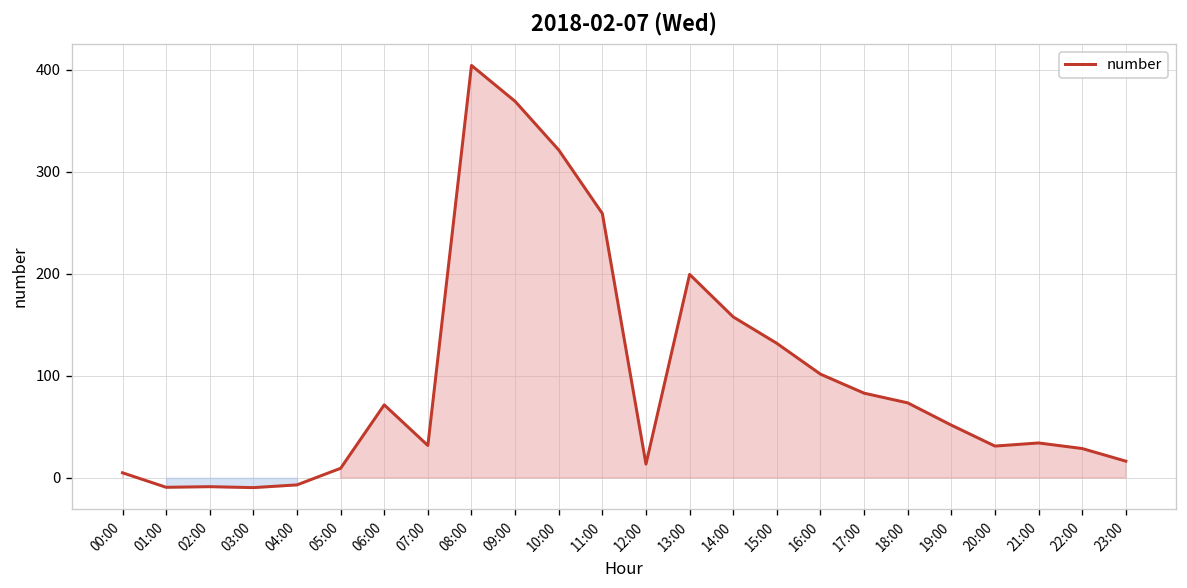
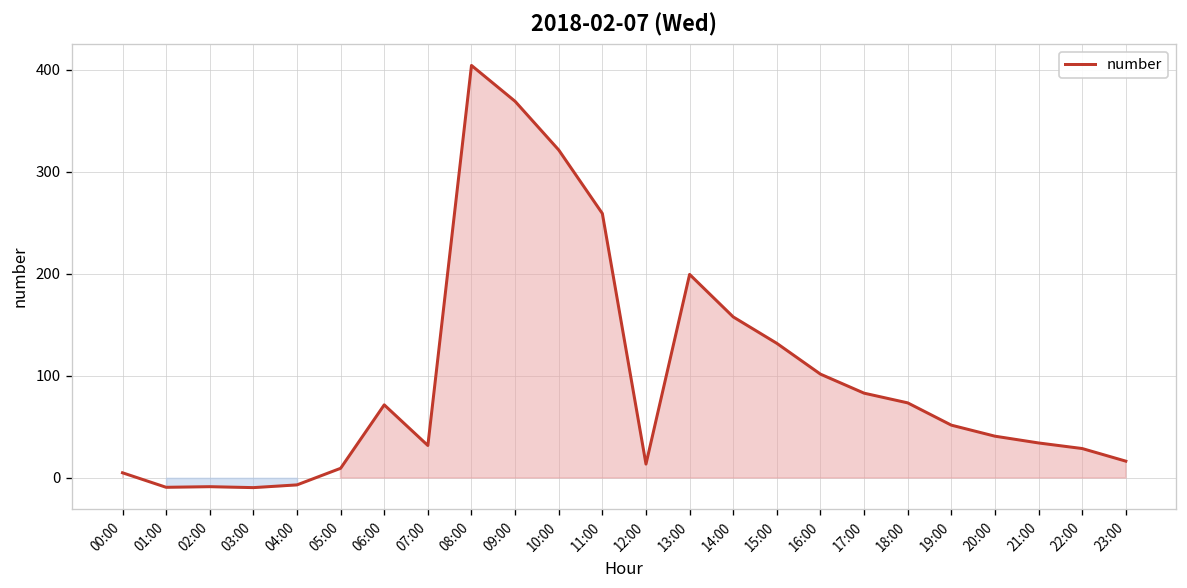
number, 20:00: 30 -> 40
